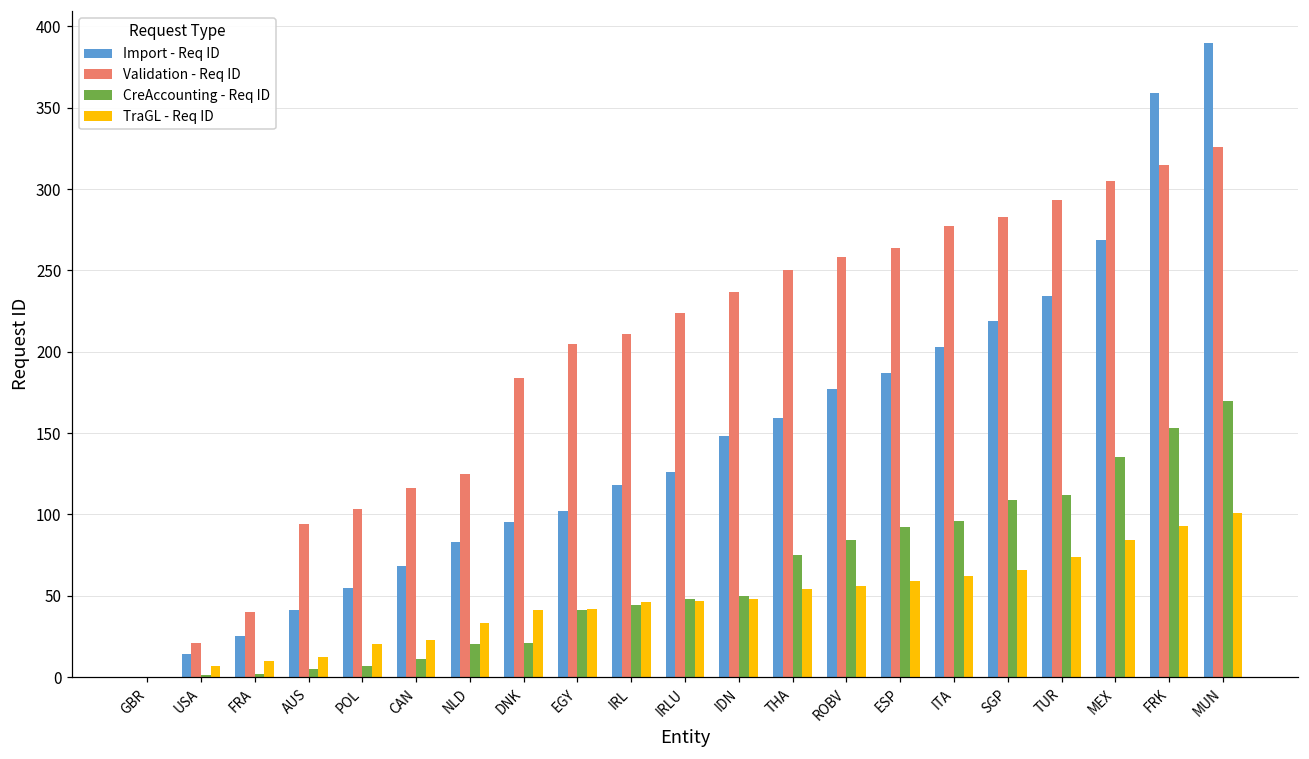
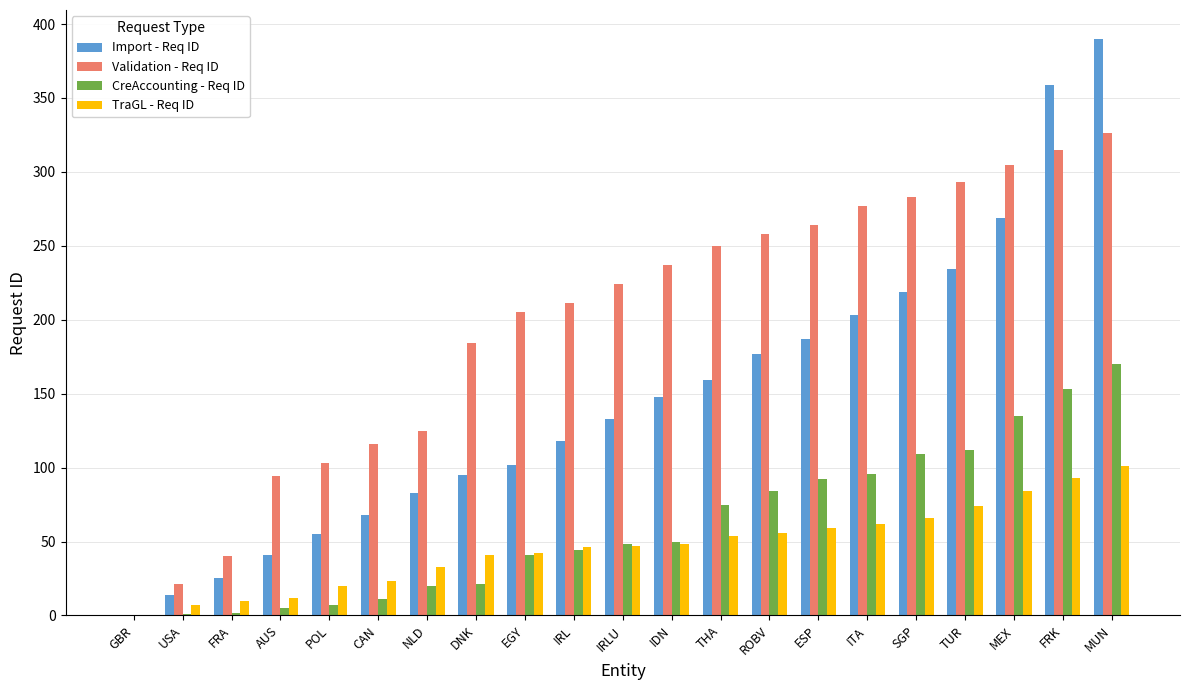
Import - Req ID, IRLU: 126 -> 133
